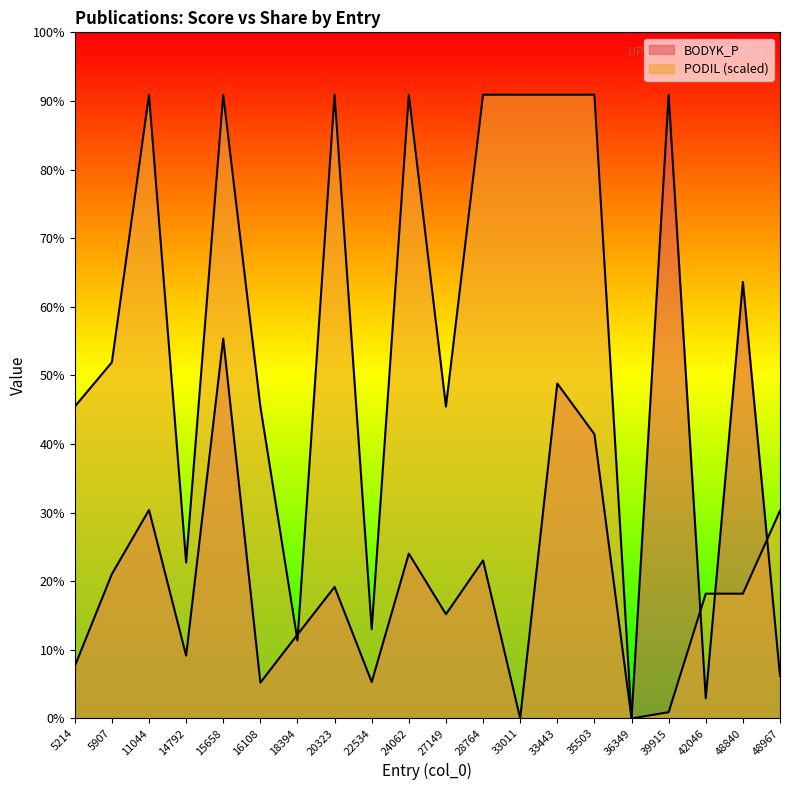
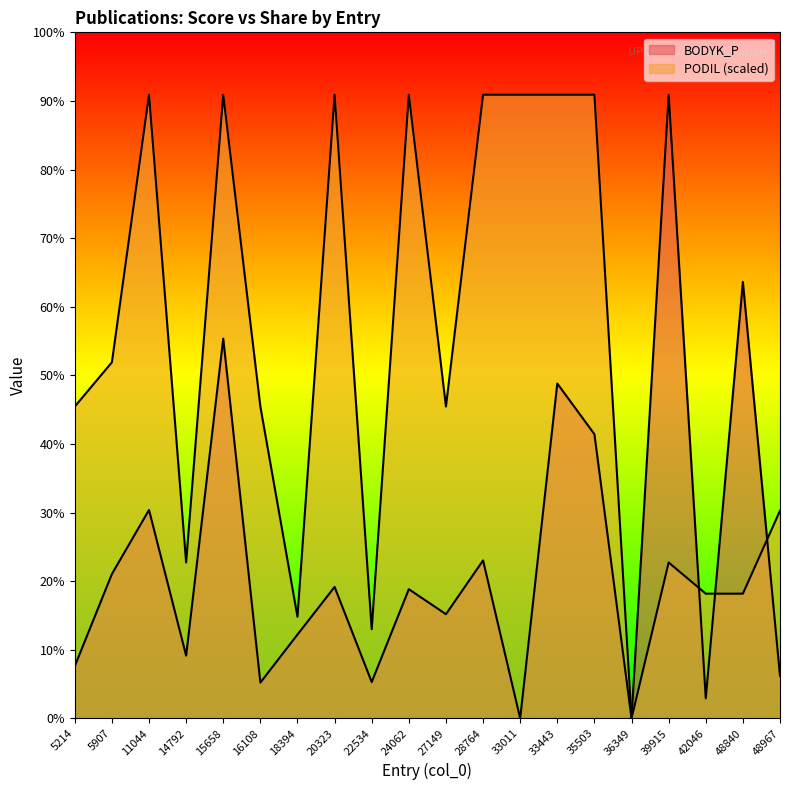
PODIL (scaled), 18394: 11% -> 15%
BODYK_P, 24062: 24% -> 19%
PODIL (scaled), 39915: 1% -> 23%
